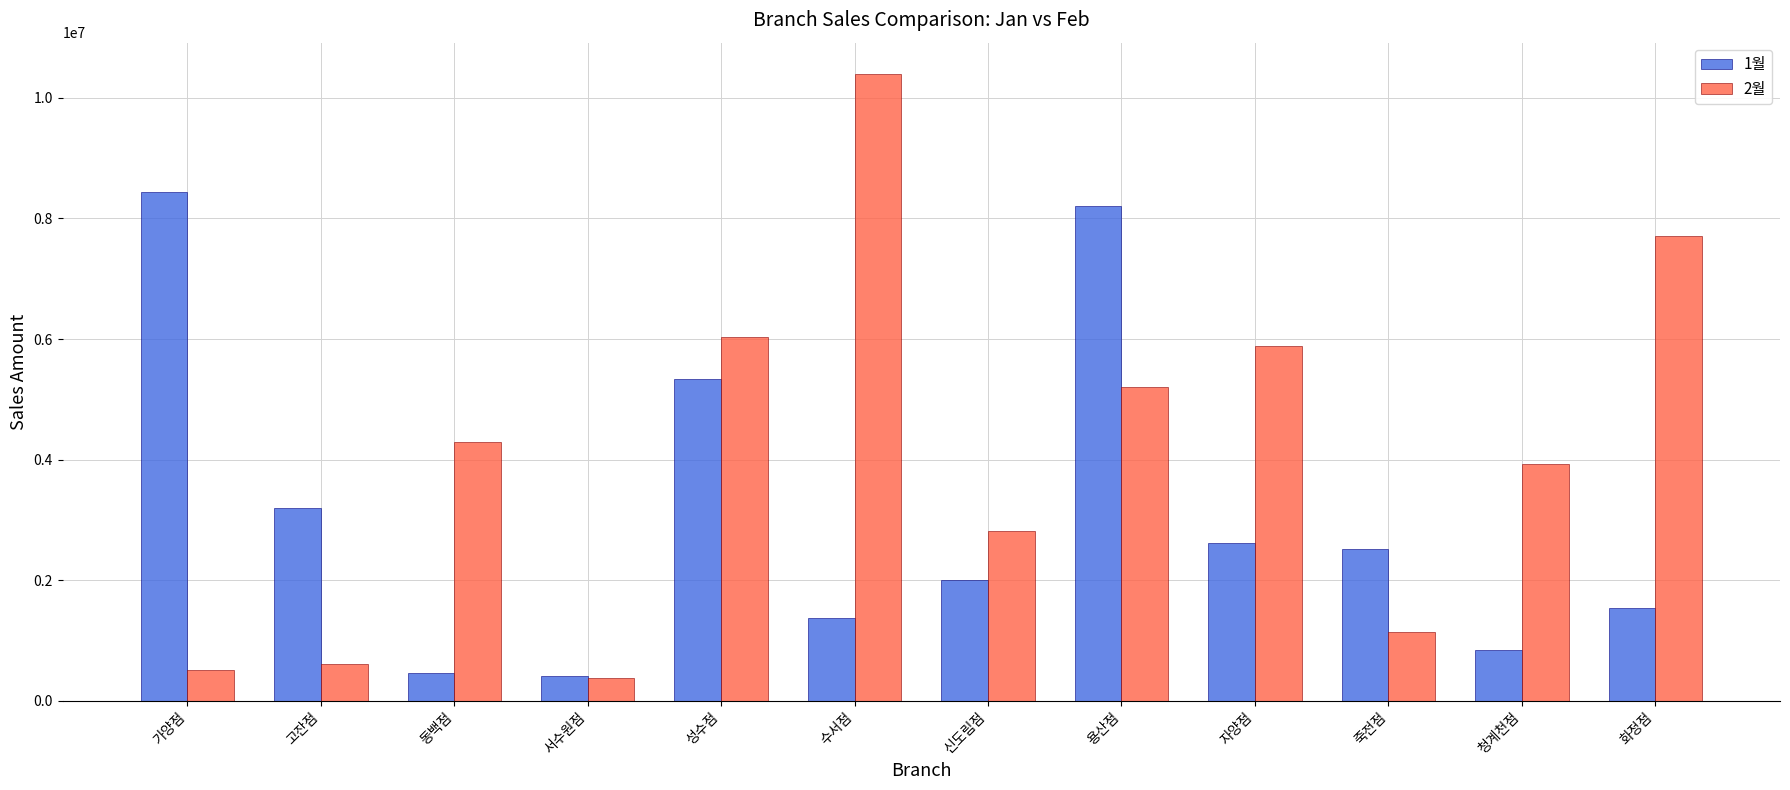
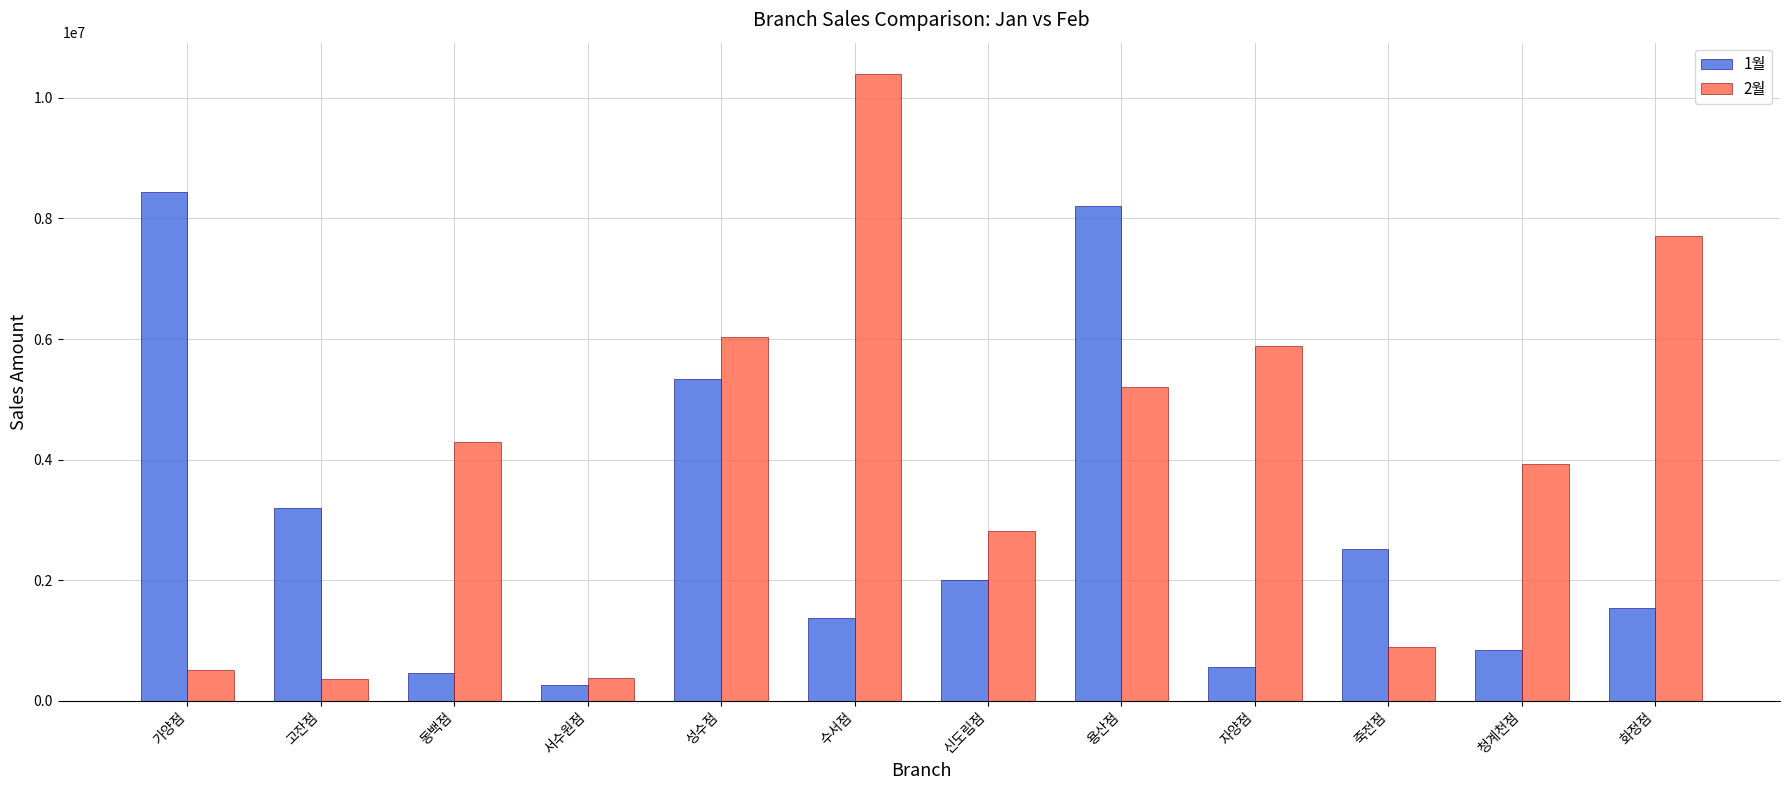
2월, 고잔점: 600000 -> 400000
1월, 서수원점: 400000 -> 300000
1월, 자양점: 2600000 -> 600000
2월, 죽전점: 1100000 -> 900000
